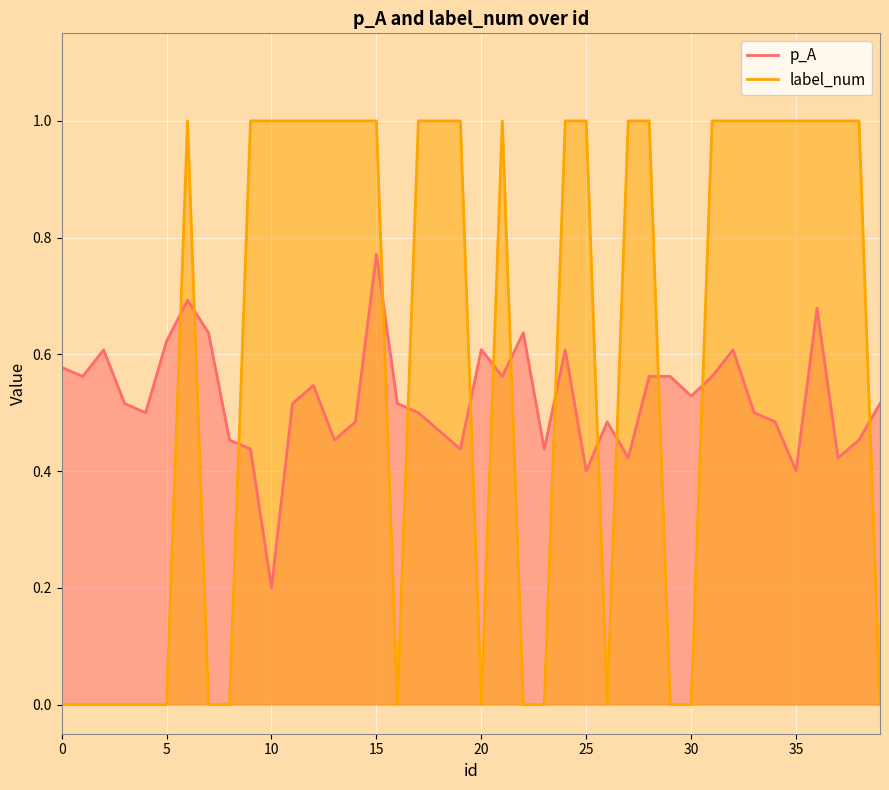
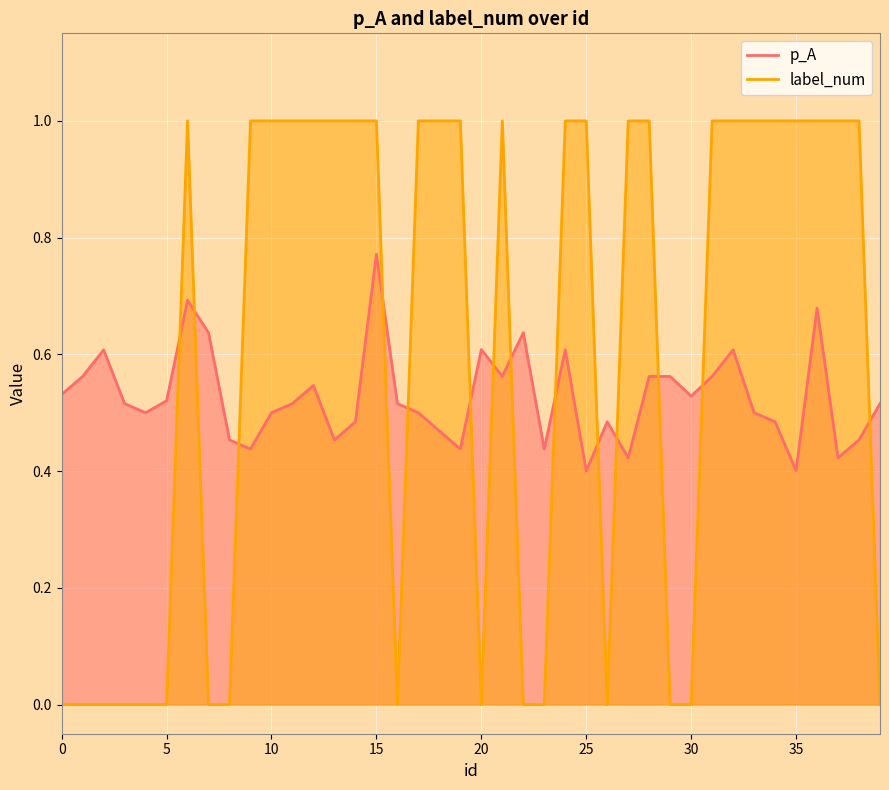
p_A, 0: 0.58 -> 0.53
p_A, 5: 0.62 -> 0.52
p_A, 10: 0.2 -> 0.5
